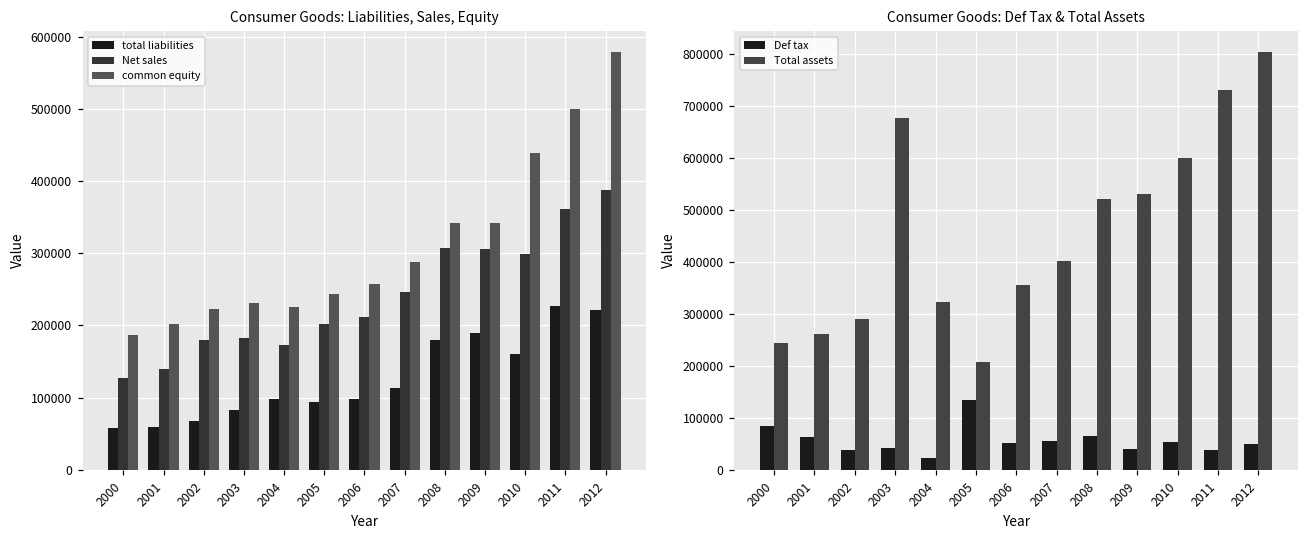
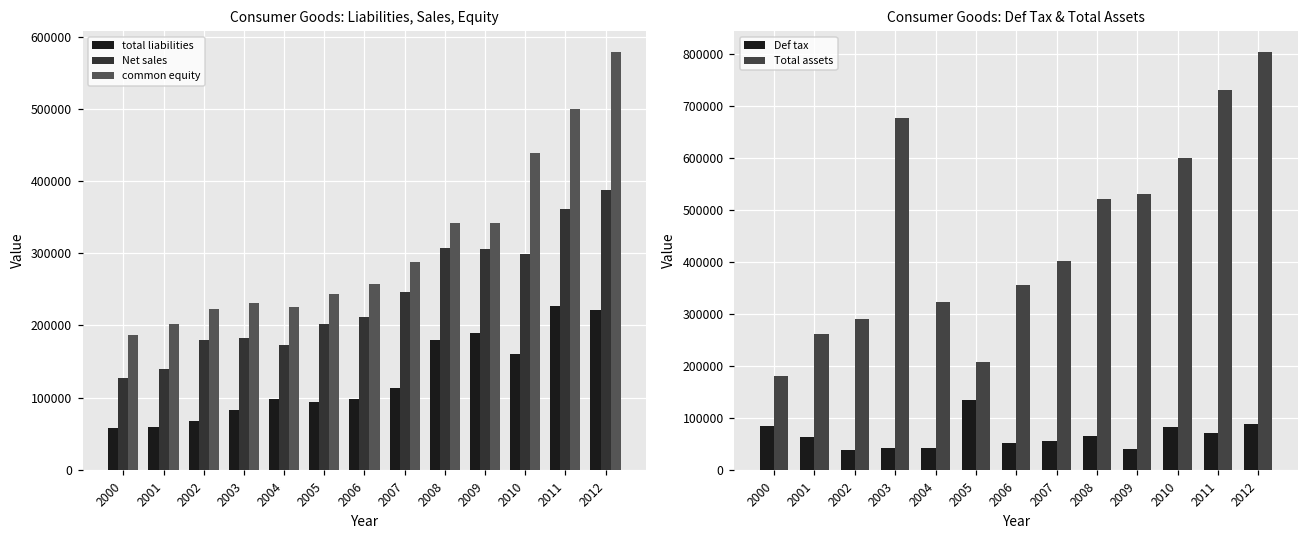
Consumer Goods: Def Tax & Total Assets, Total assets, 2000: 240000 -> 180000
Consumer Goods: Def Tax & Total Assets, Def tax, 2004: 20000 -> 40000
Consumer Goods: Def Tax & Total Assets, Def tax, 2010: 50000 -> 80000
Consumer Goods: Def Tax & Total Assets, Def tax, 2011: 40000 -> 70000
Consumer Goods: Def Tax & Total Assets, Def tax, 2012: 50000 -> 90000
